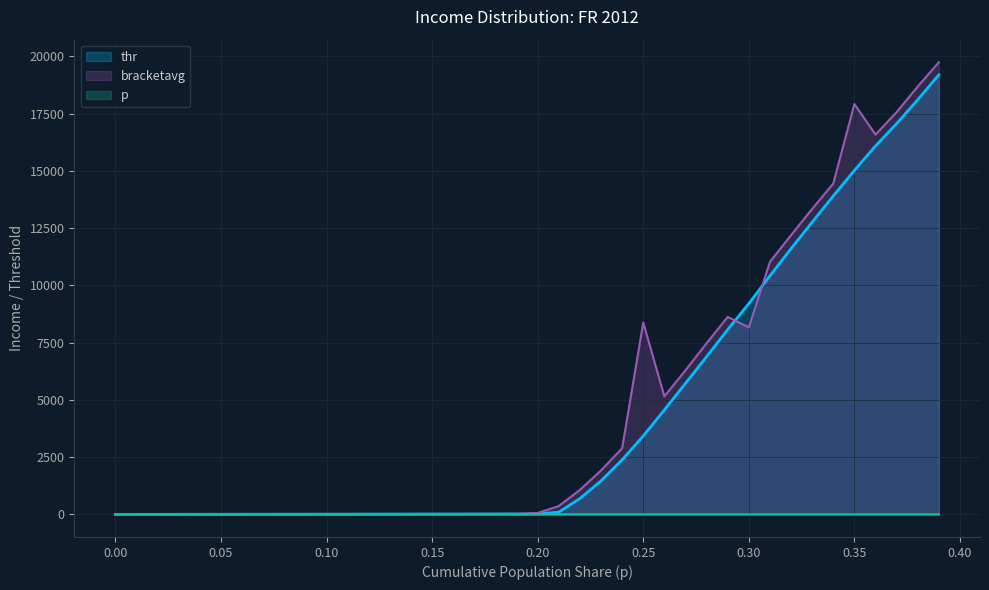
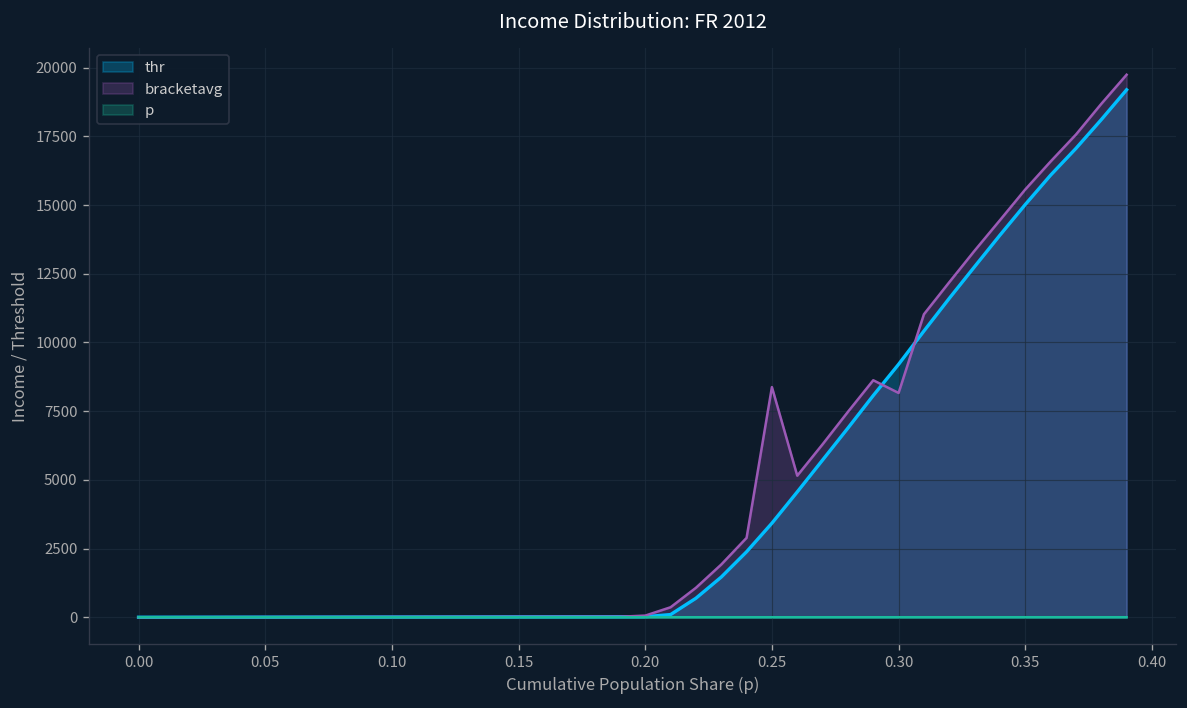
bracketavg, 0.35: 17900 -> 15600
